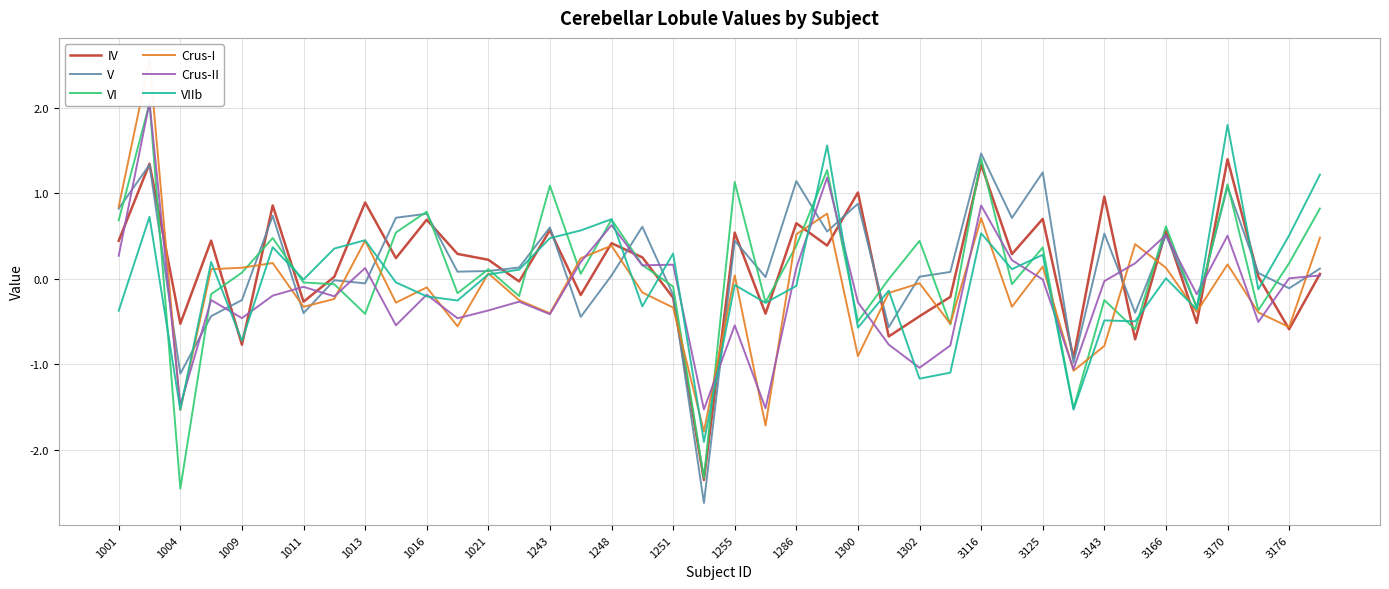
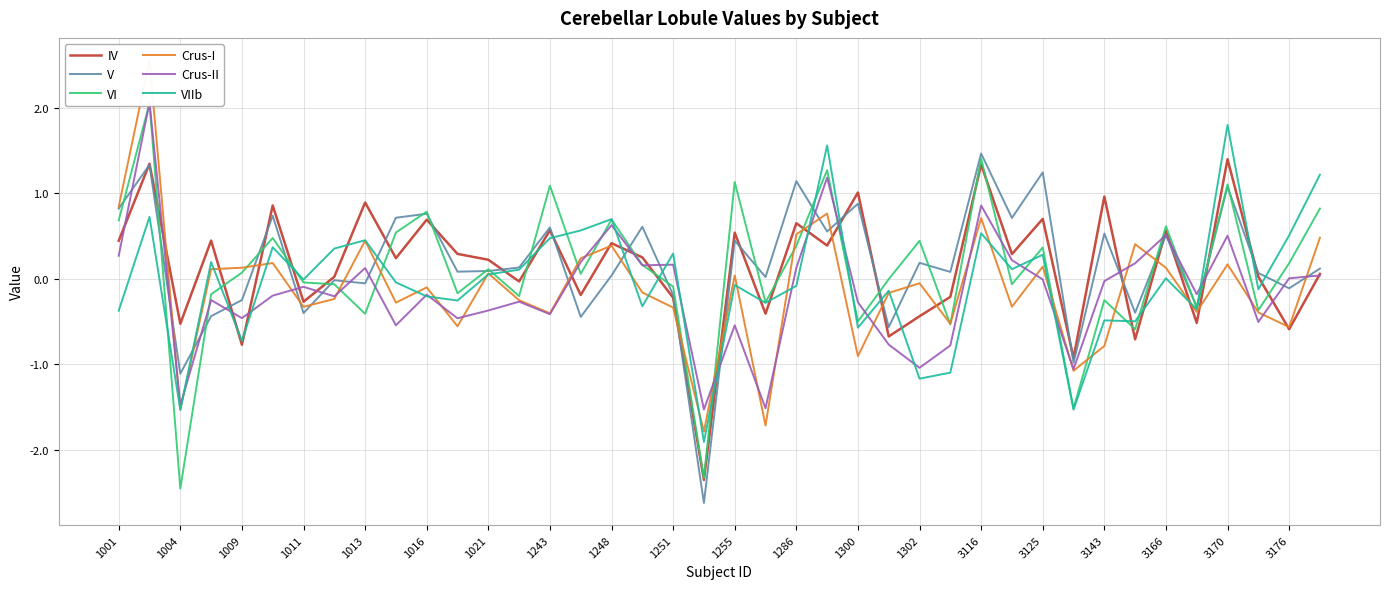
V, 1302: 0.0 -> 0.2
